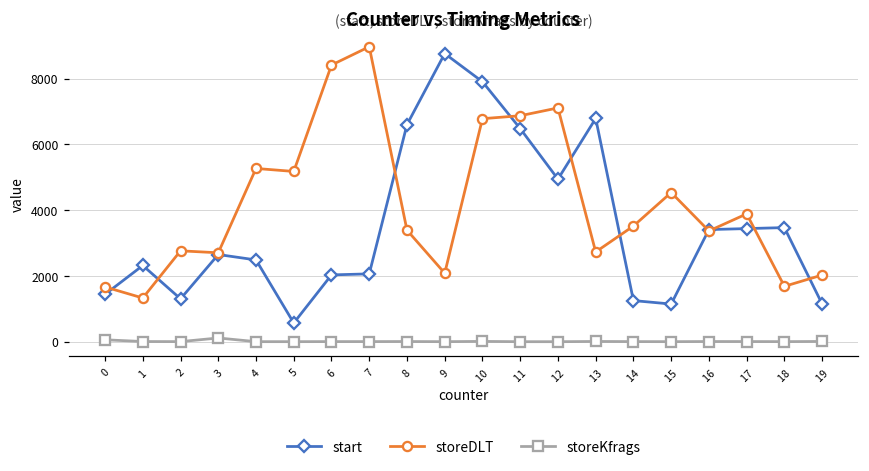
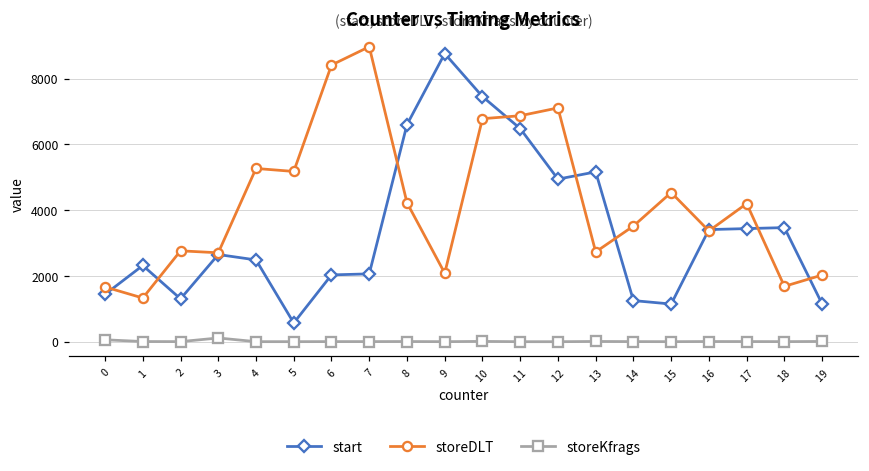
storeDLT, 8: 3400 -> 4200
start, 10: 7900 -> 7500
start, 13: 6800 -> 5200
storeDLT, 17: 3900 -> 4200
